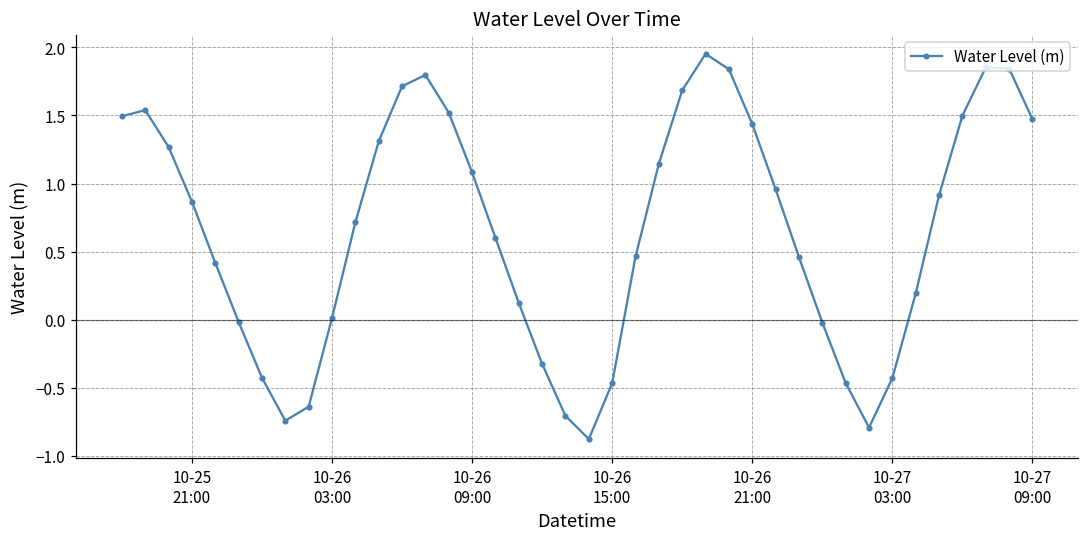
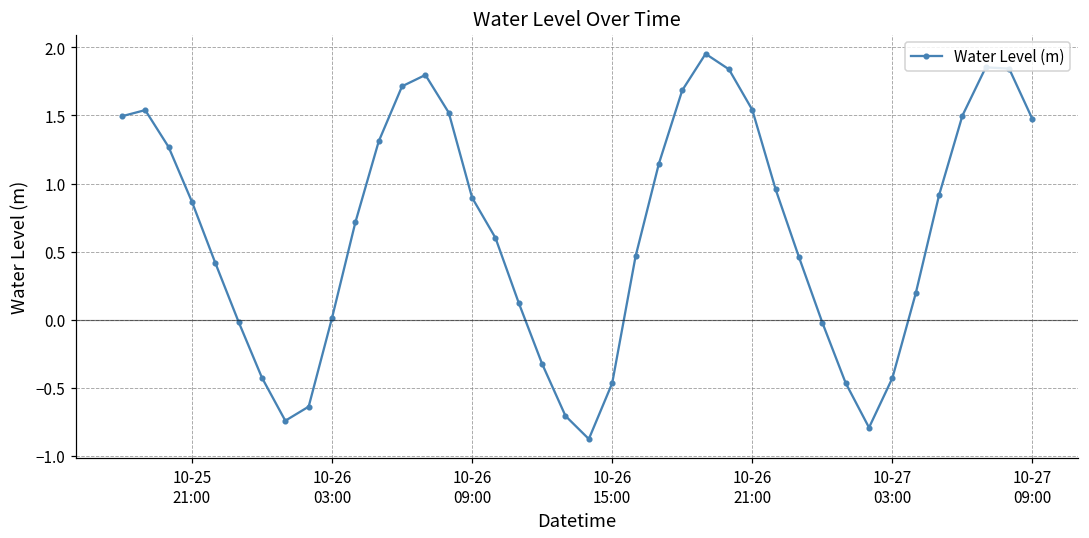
10-26 09:00: 1.08 -> 0.90
10-26 21:00: 1.44 -> 1.54
